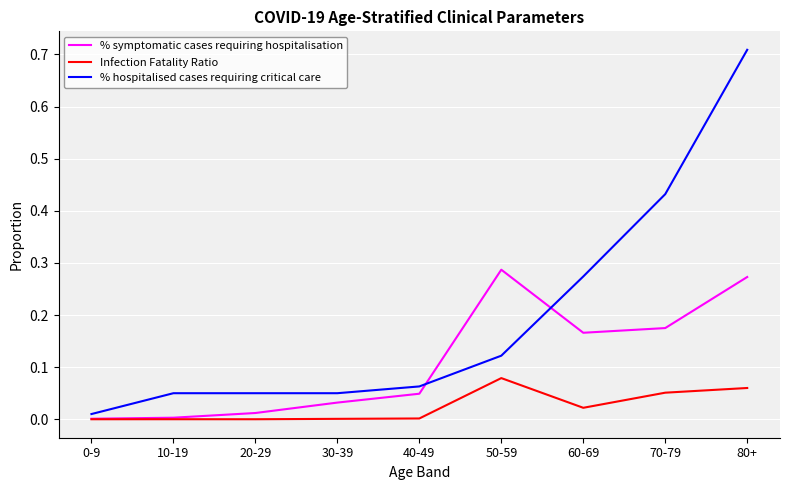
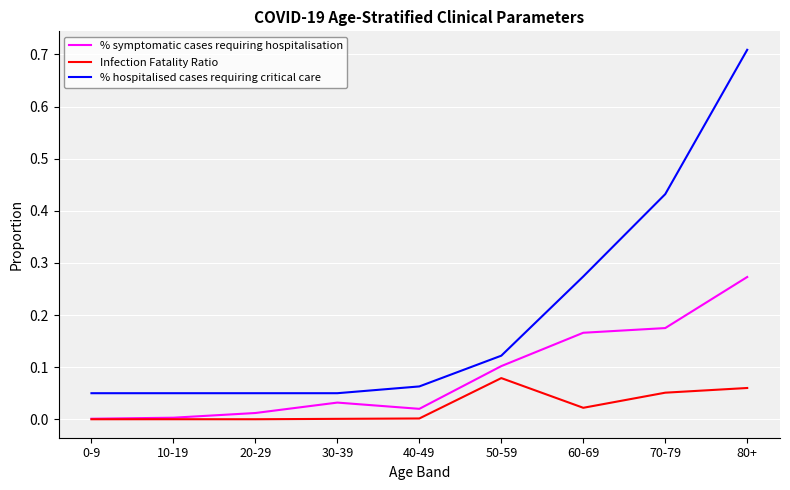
% hospitalised cases requiring critical care, 0-9: 0.01 -> 0.05
% symptomatic cases requiring hospitalisation, 40-49: 0.05 -> 0.02
% symptomatic cases requiring hospitalisation, 50-59: 0.29 -> 0.10
